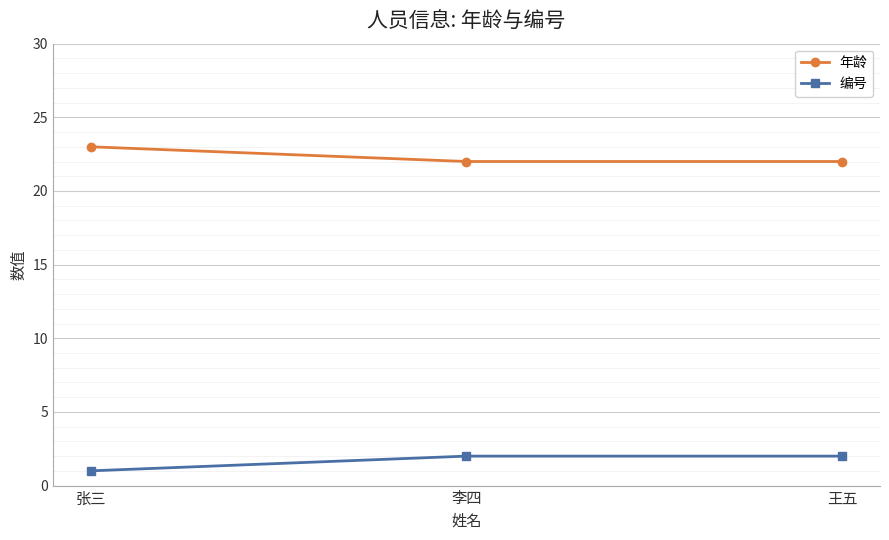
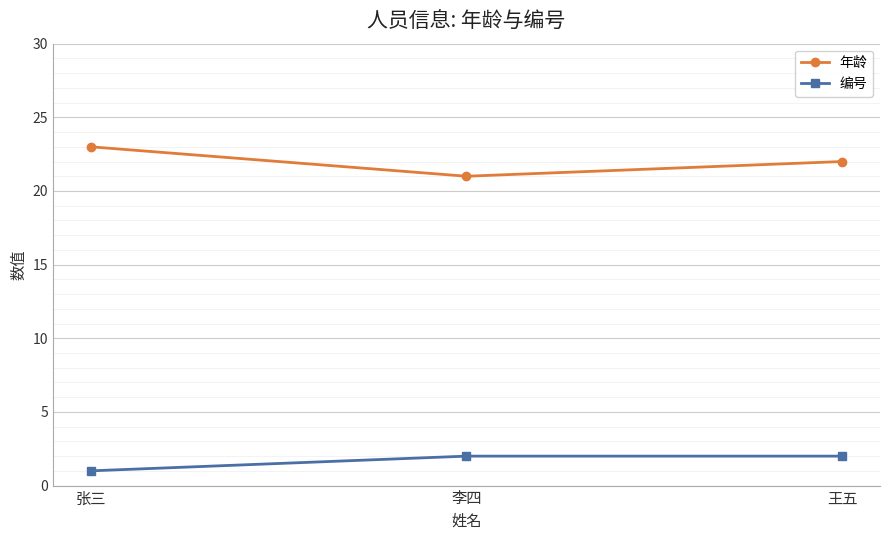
年龄, 李四: 22 -> 21
